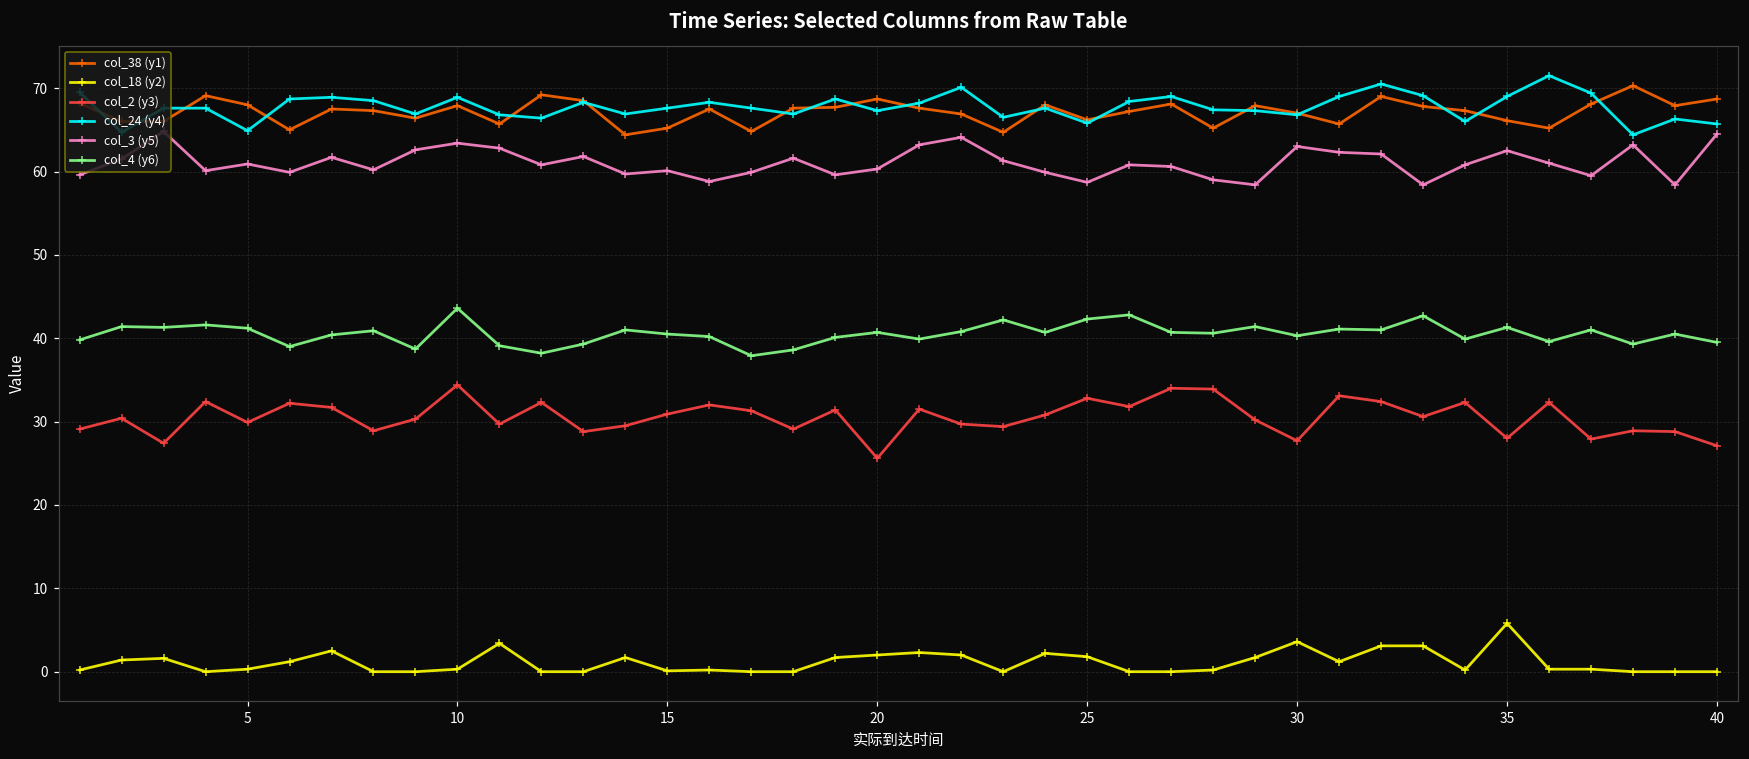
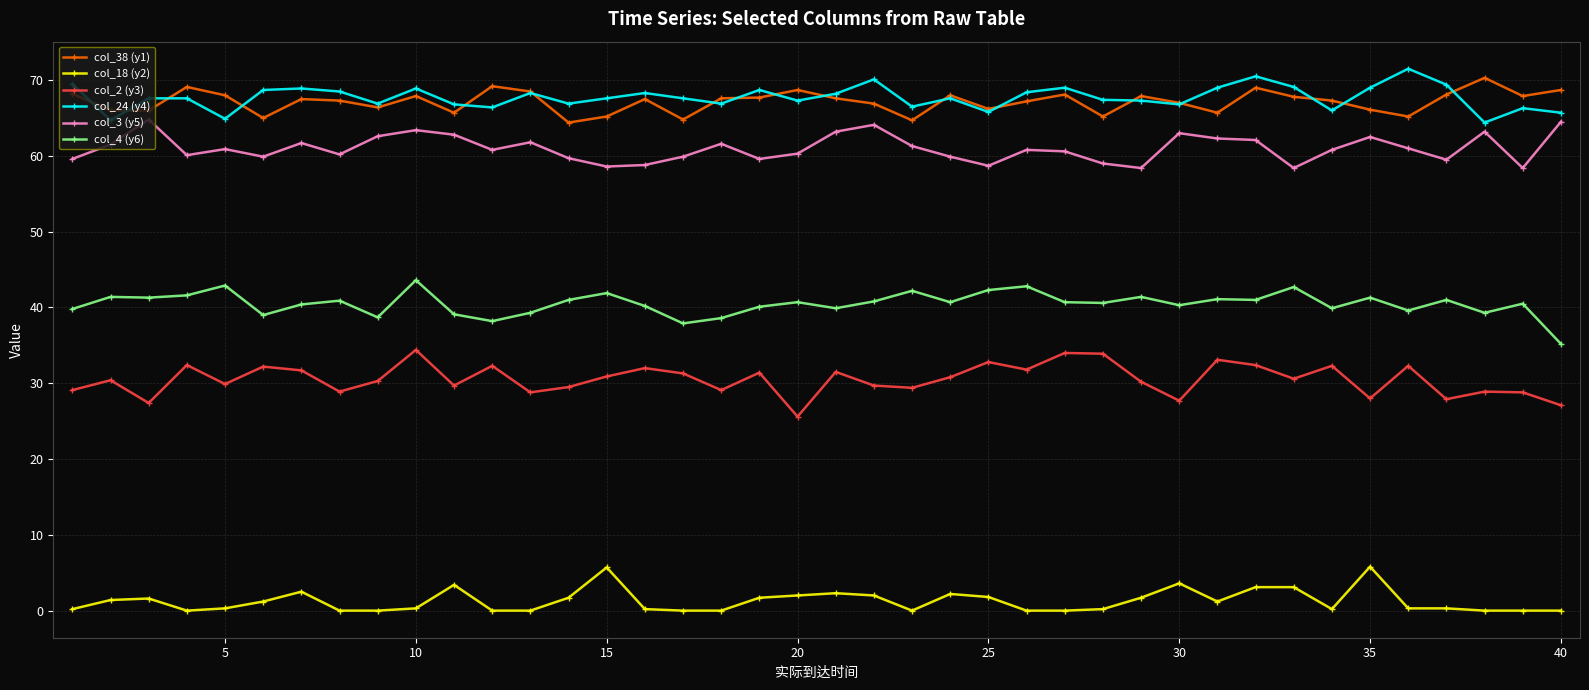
col_4 (y6), 5: 41 -> 43
col_18 (y2), 15: 0 -> 6
col_3 (y5), 15: 60 -> 59
col_4 (y6), 15: 41 -> 42
col_4 (y6), 40: 40 -> 35
